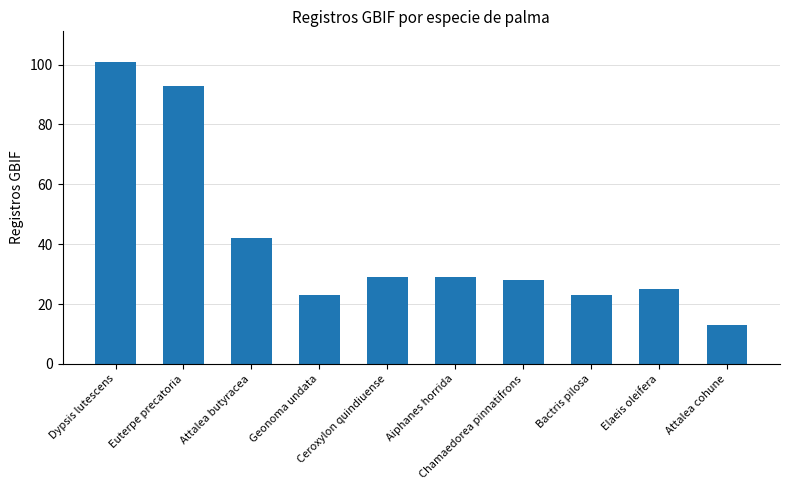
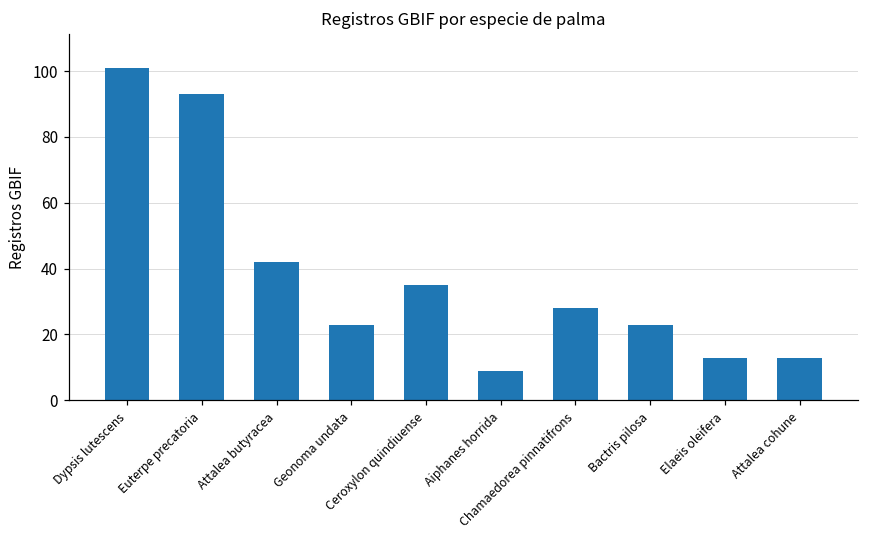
Ceroxylon quindiuense: 29 -> 35
Aiphanes horrida: 29 -> 9
Elaeis oleifera: 25 -> 13
